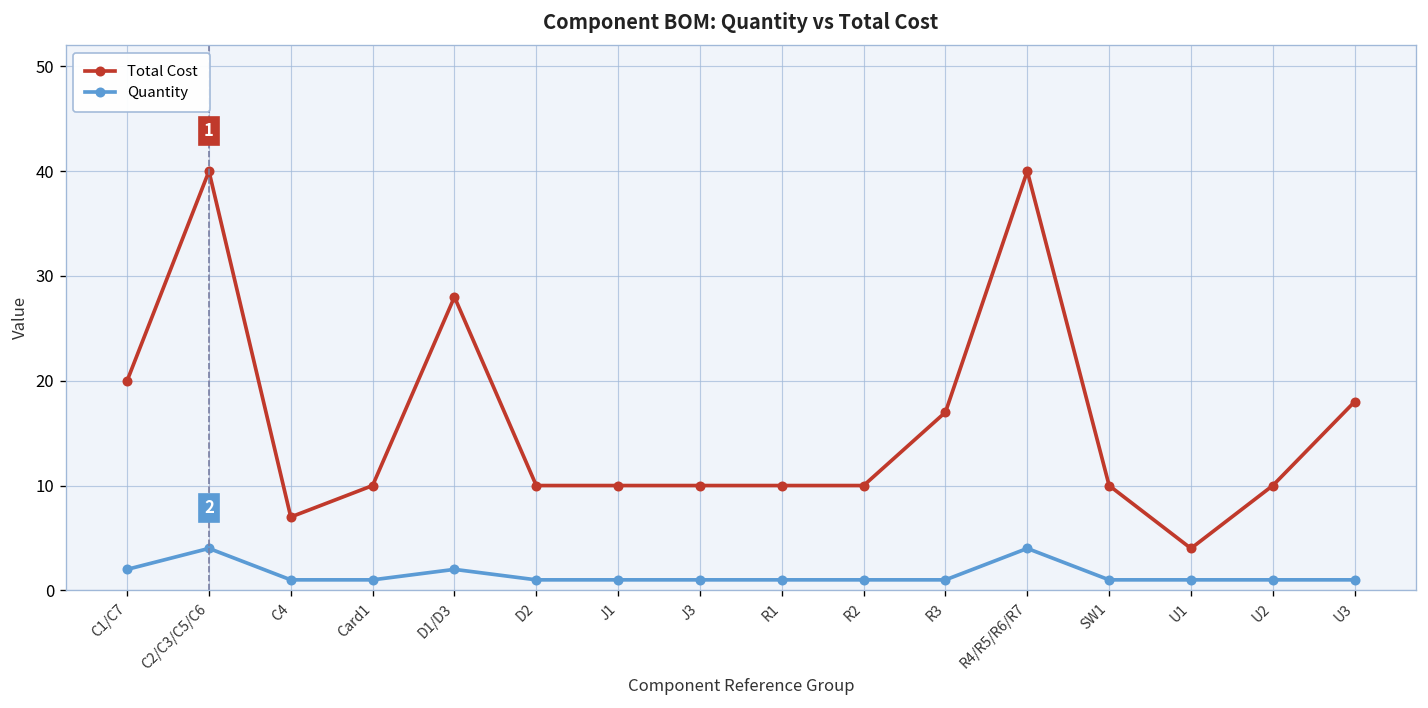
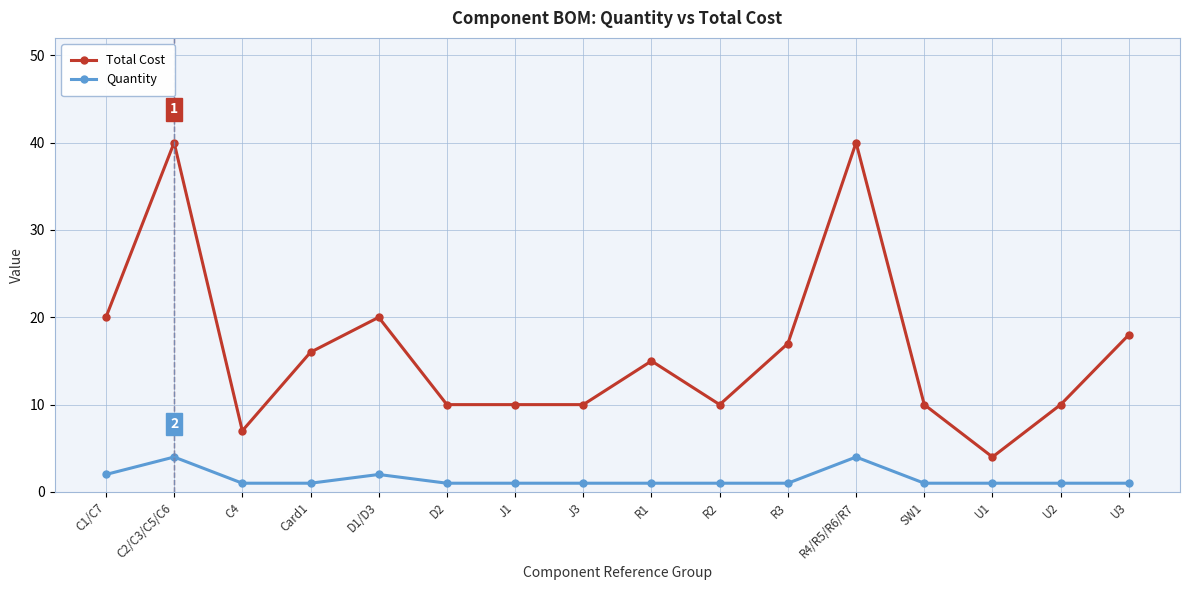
Total Cost, Card1: 10 -> 16
Total Cost, D1/D3: 28 -> 20
Total Cost, R1: 10 -> 15
